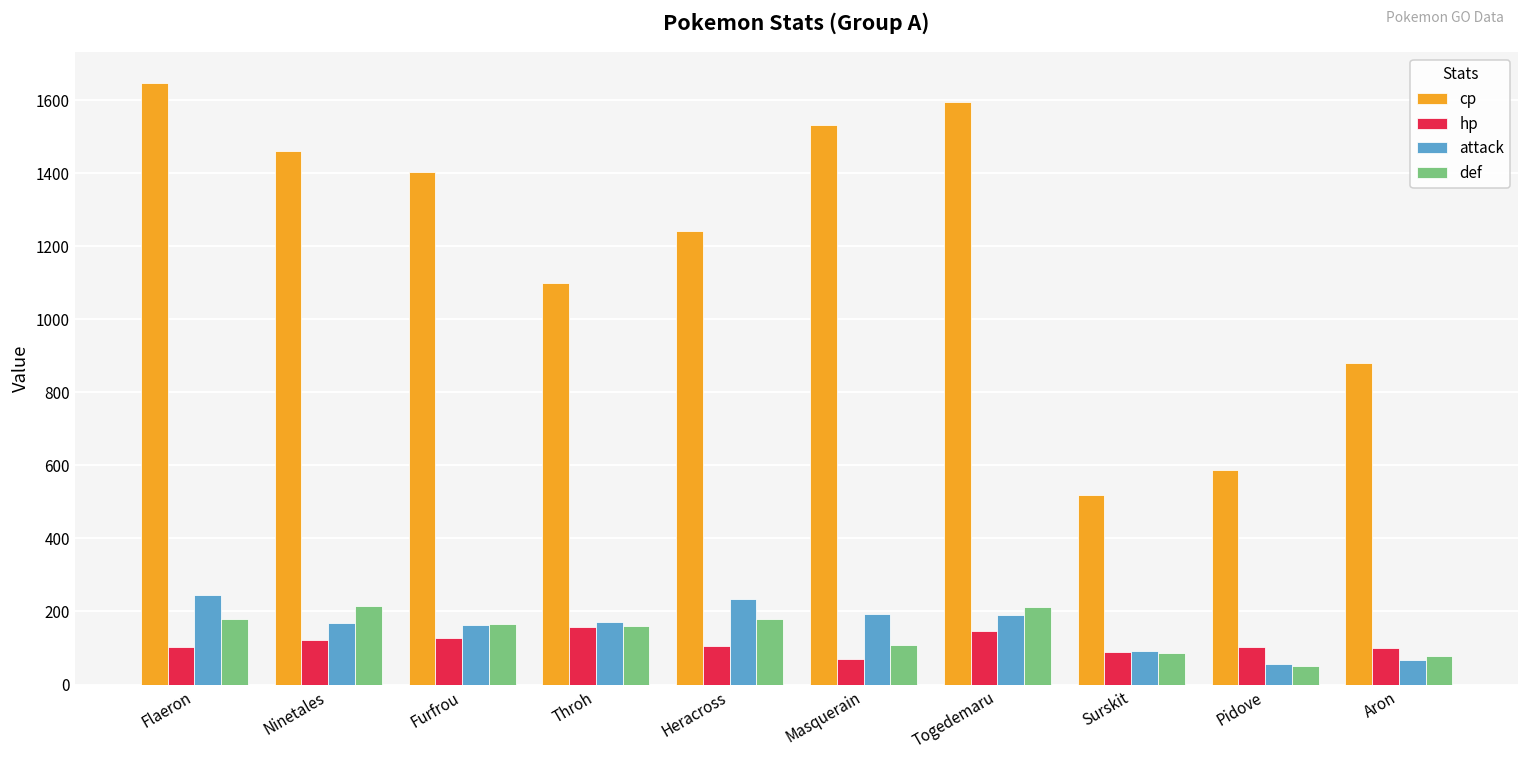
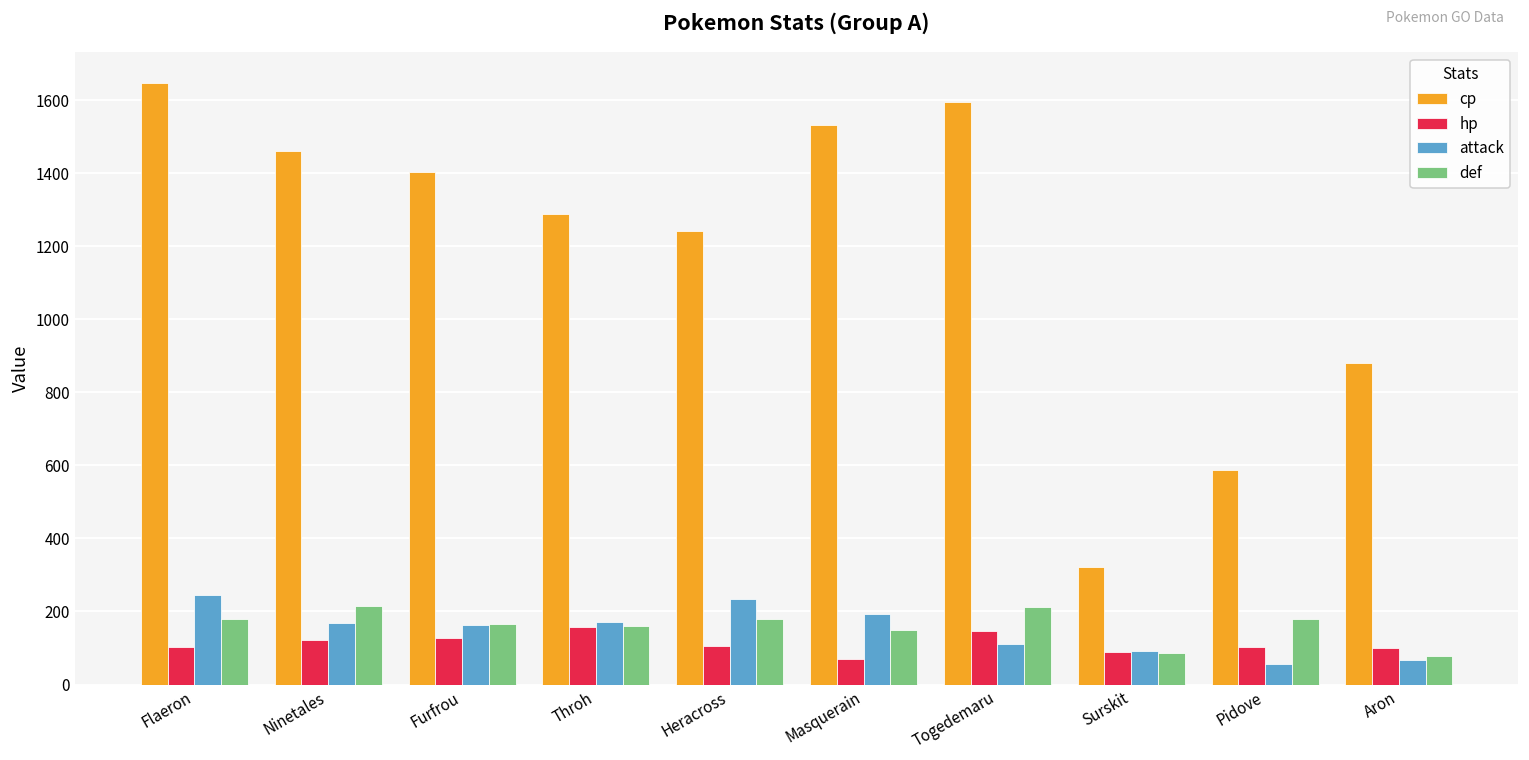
cp, Throh: 1100 -> 1290
def, Masquerain: 110 -> 150
attack, Togedemaru: 190 -> 110
cp, Surskit: 520 -> 320
def, Pidove: 50 -> 180
